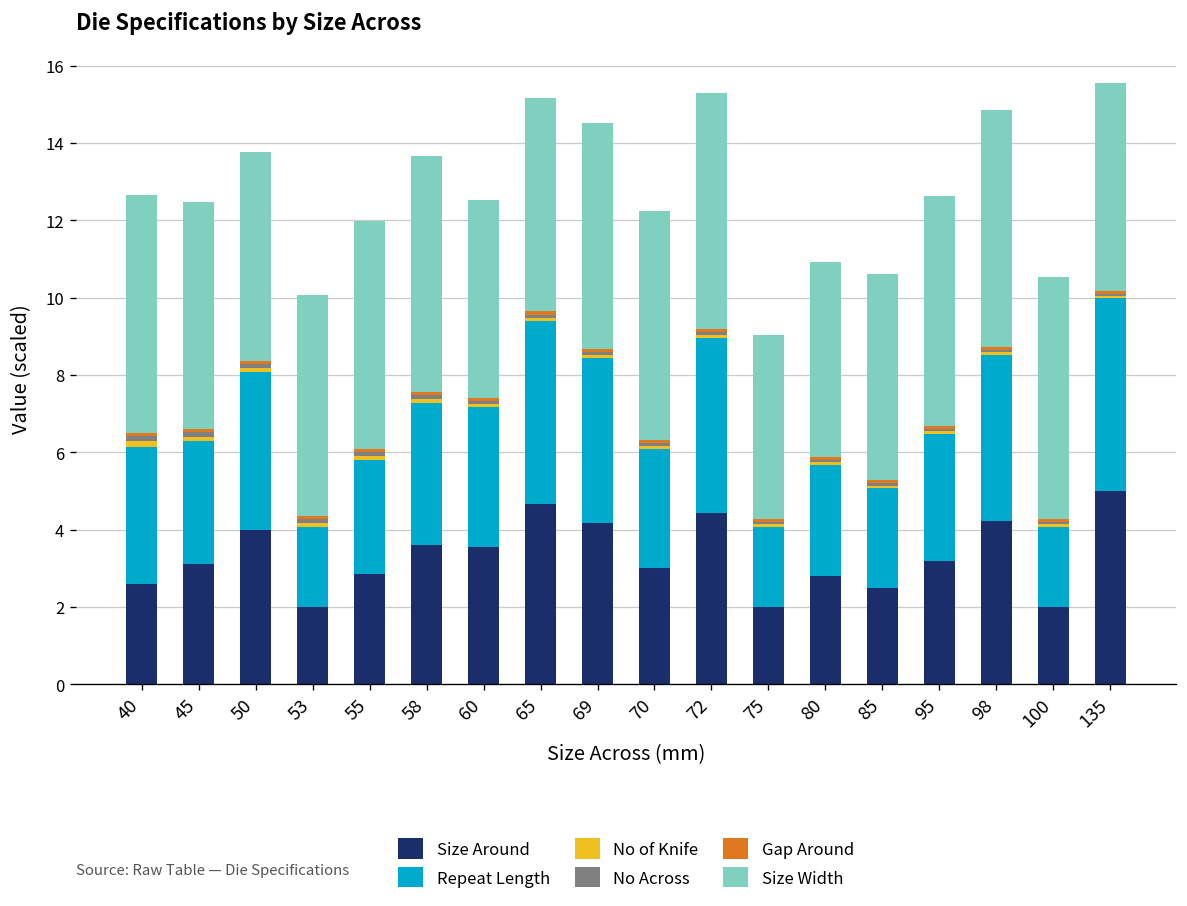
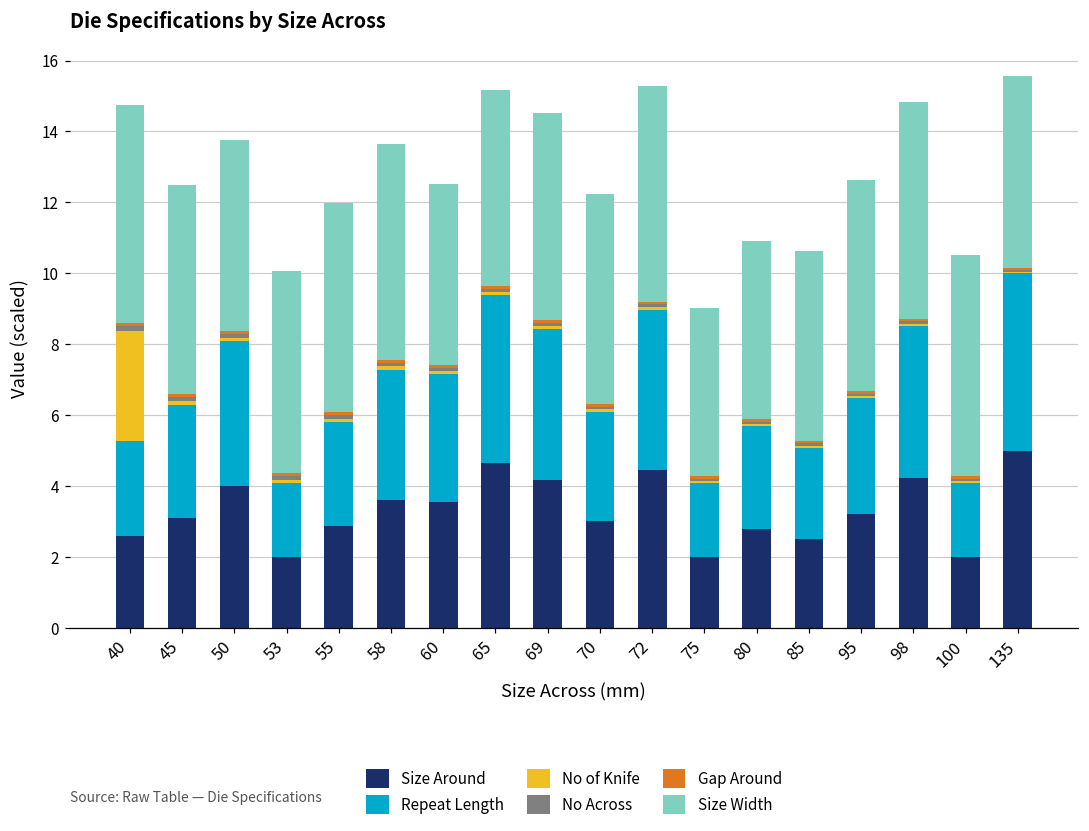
Repeat Length, 40: 3.5 -> 2.7
No of Knife, 40: 0.1 -> 3.1
